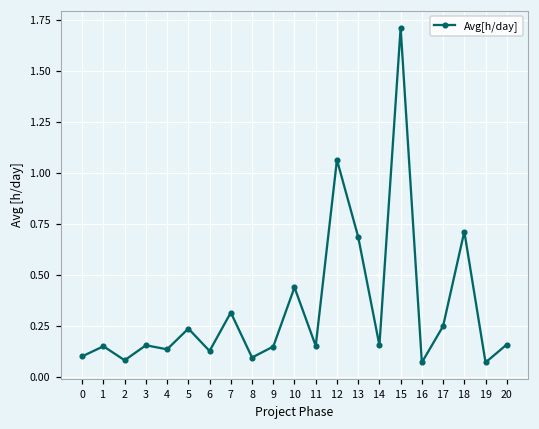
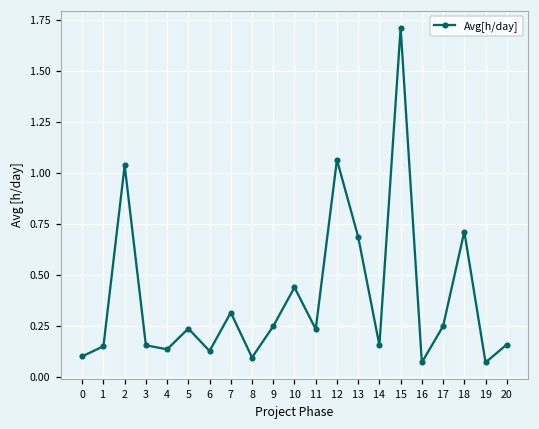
2: 0.08 -> 1.04
9: 0.15 -> 0.25
11: 0.15 -> 0.24
